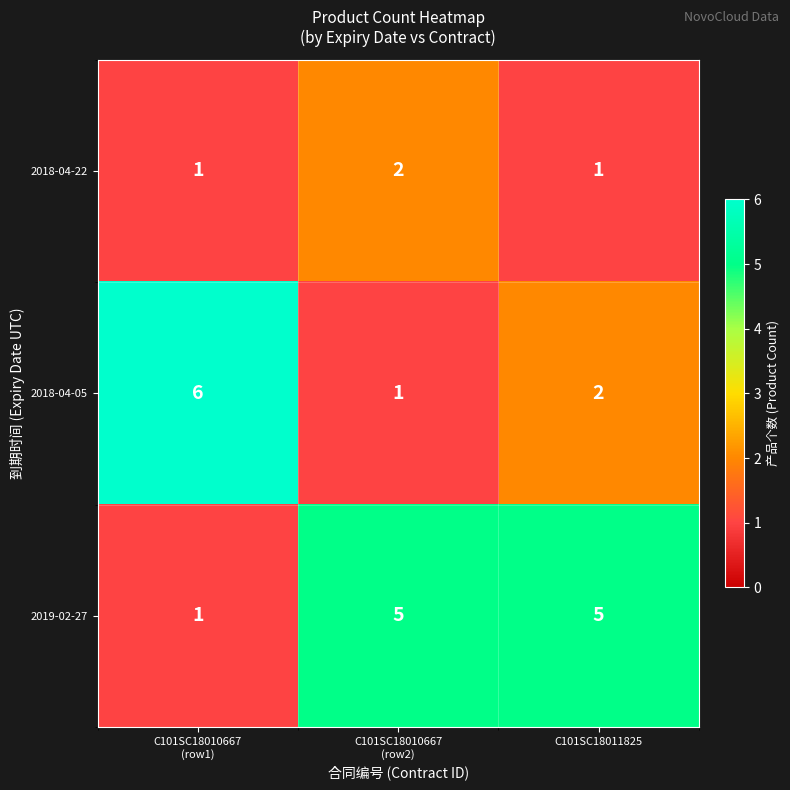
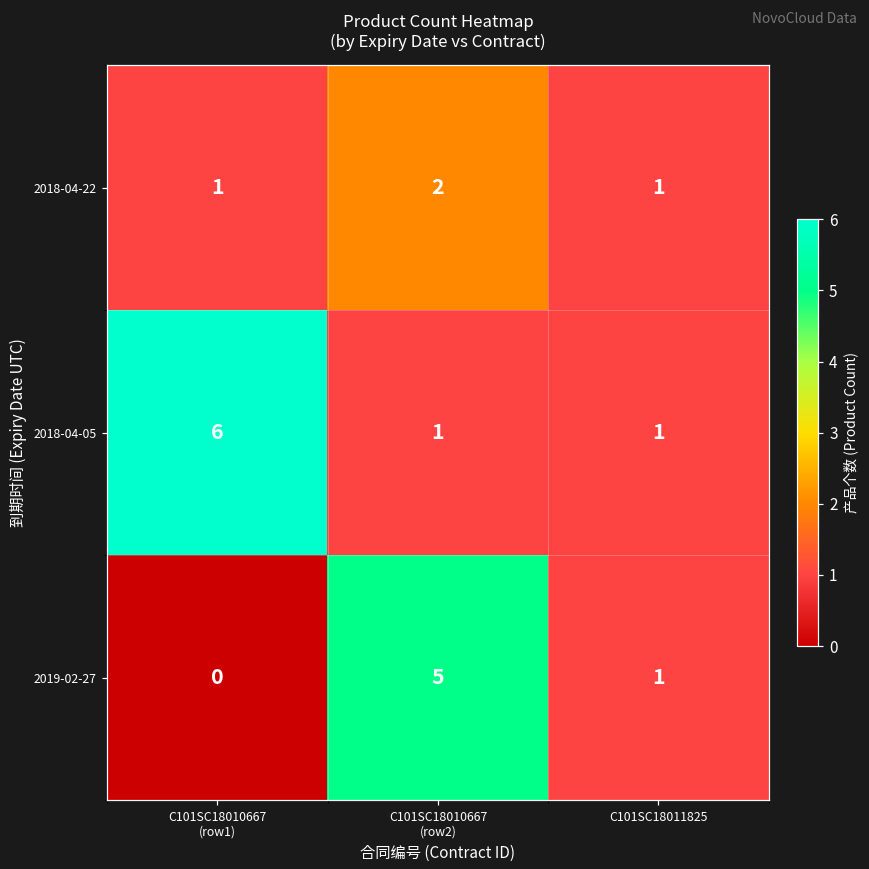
2018-04-05, C101SC18011825: 2 -> 1
2019-02-27, C101SC18010667 (row1): 1 -> 0
2019-02-27, C101SC18011825: 5 -> 1
